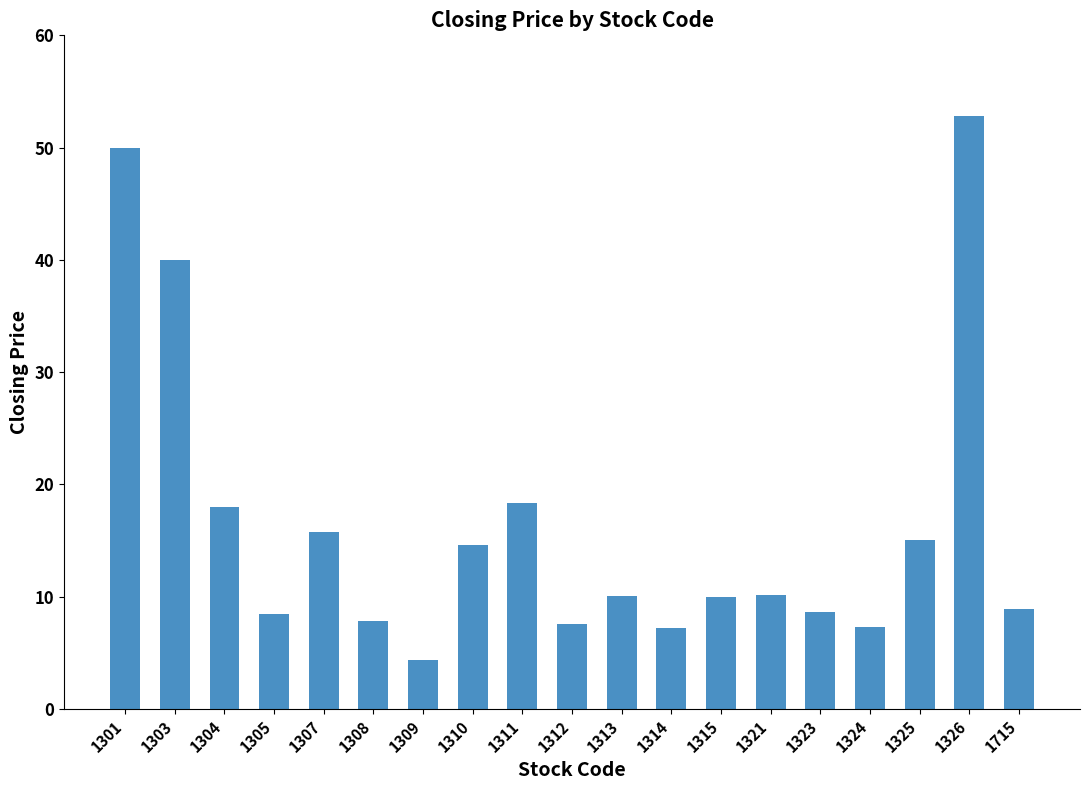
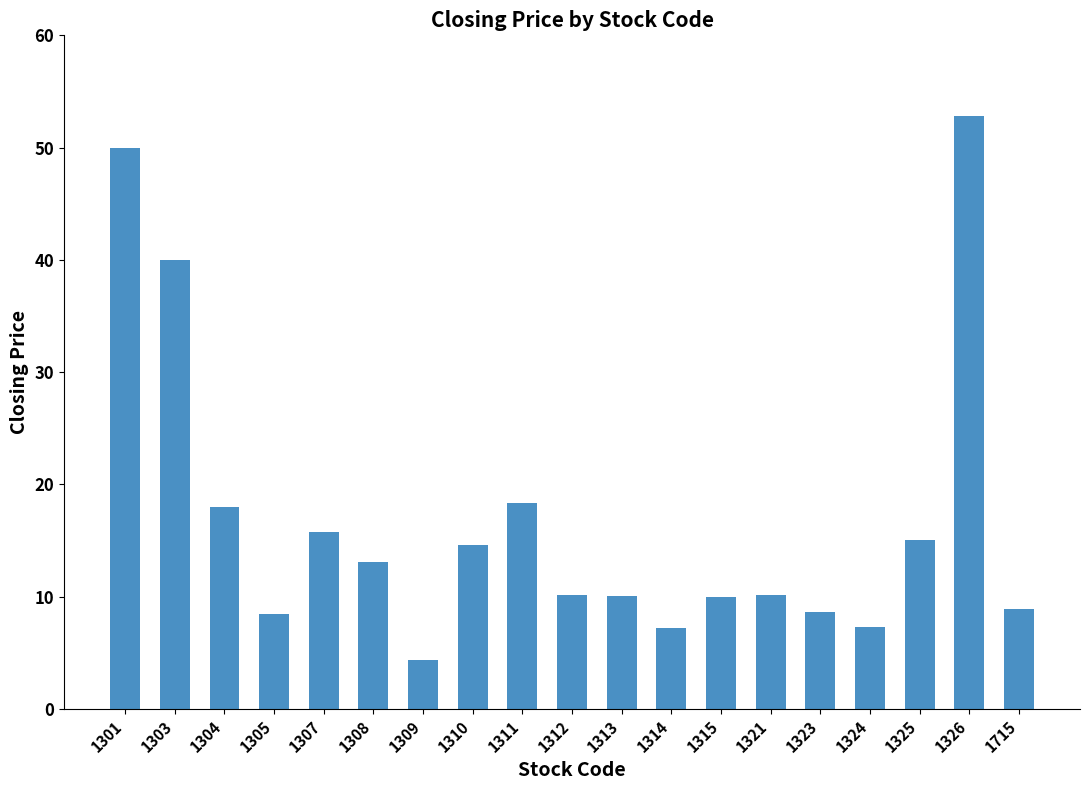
1308: 7.8 -> 13.1
1312: 7.5 -> 10.2
